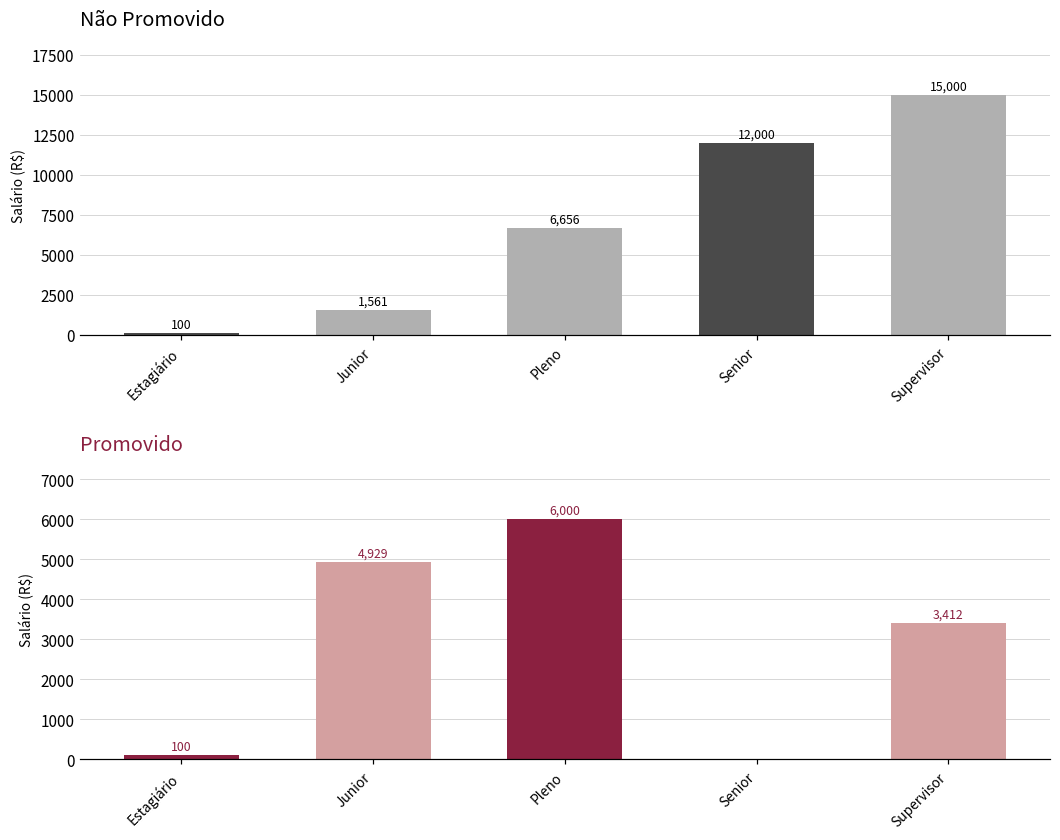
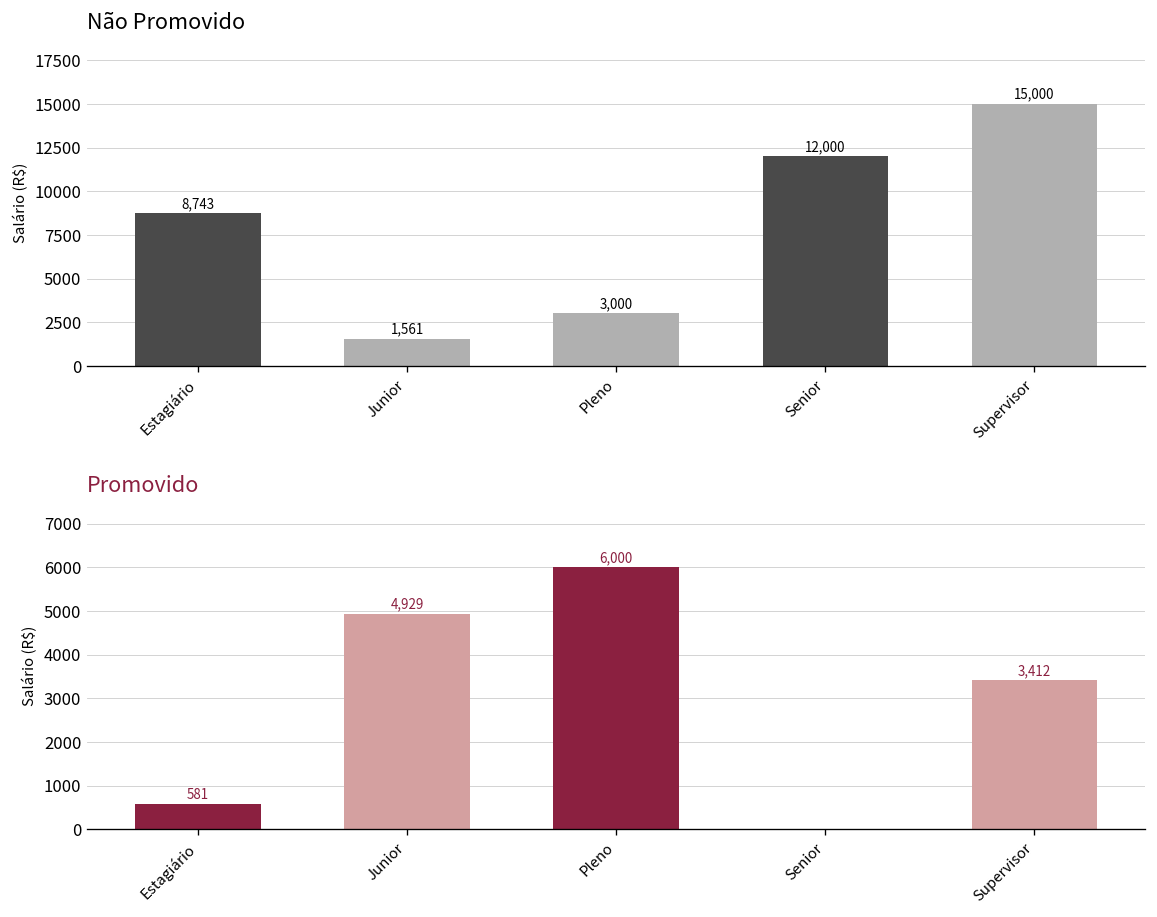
Não Promovido, Estagiário: 100 -> 8,743
Não Promovido, Pleno: 6,656 -> 3,000
Promovido, Estagiário: 100 -> 581
